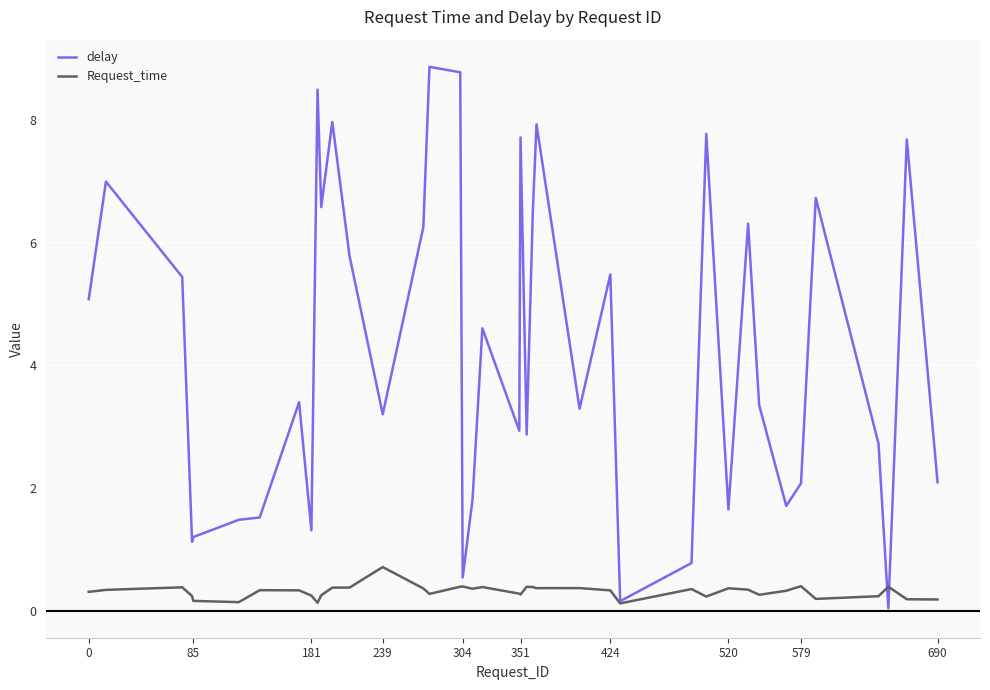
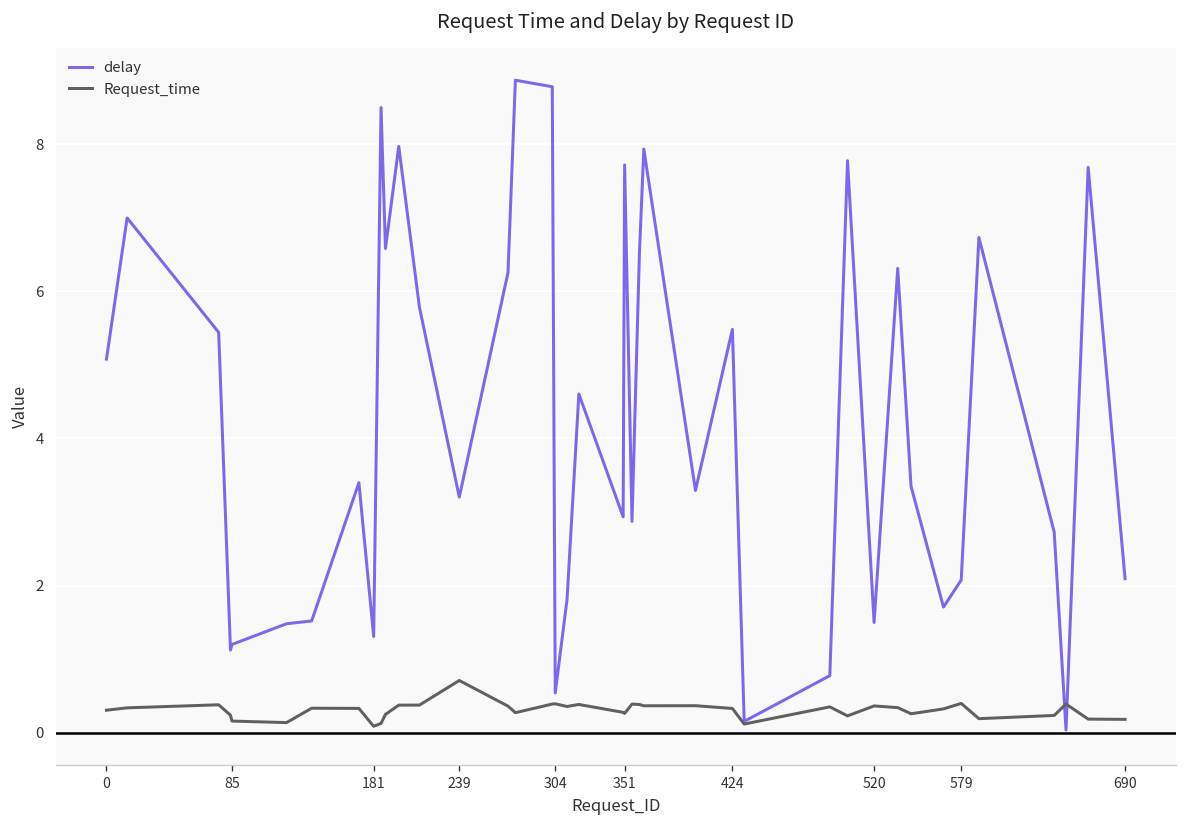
Request_time, 181: 0.2 -> 0.1
delay, 520: 1.6 -> 1.5
